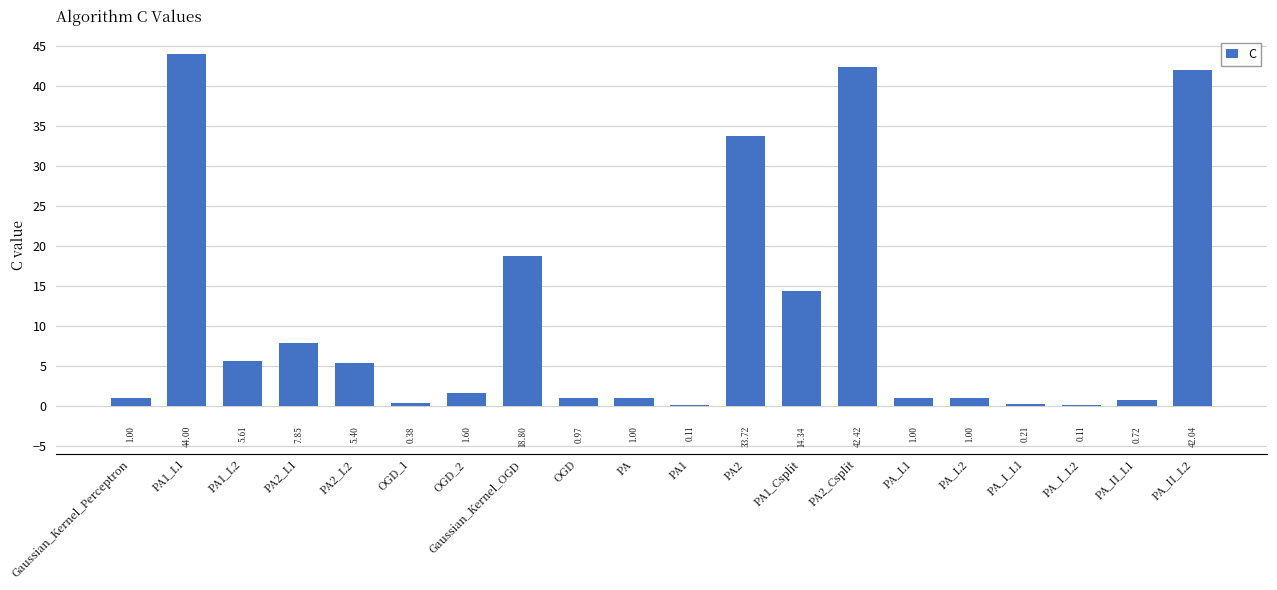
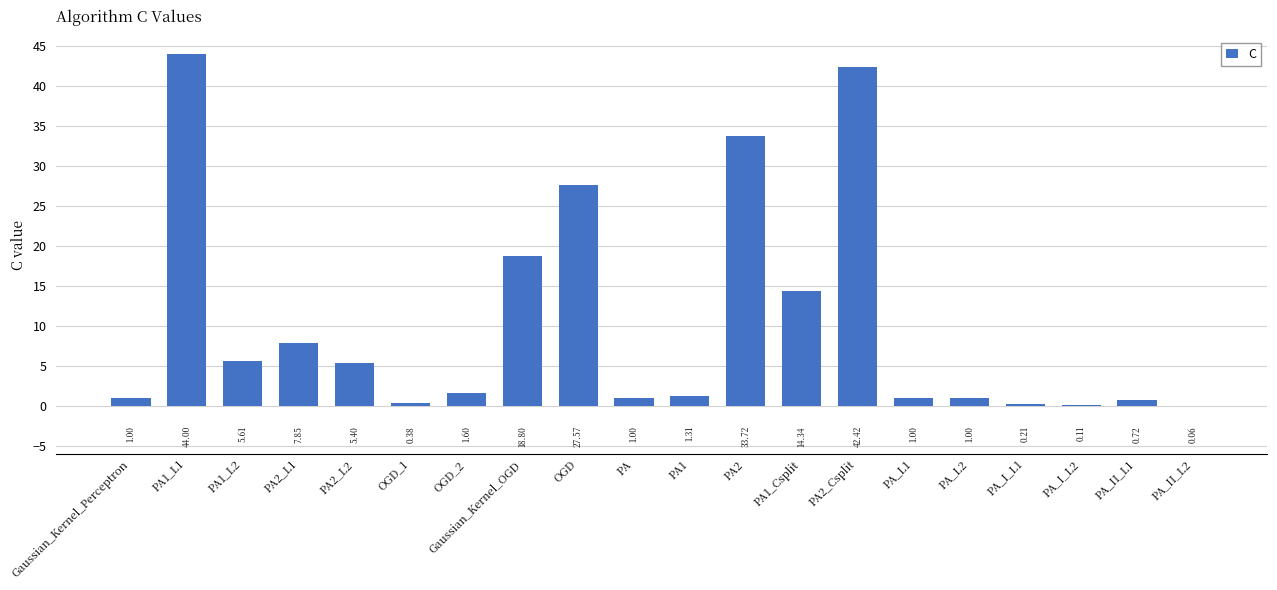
OGD: 0.97 -> 27.57
PA1: 0.11 -> 1.31
PA_II_L2: 42.04 -> 0.06
